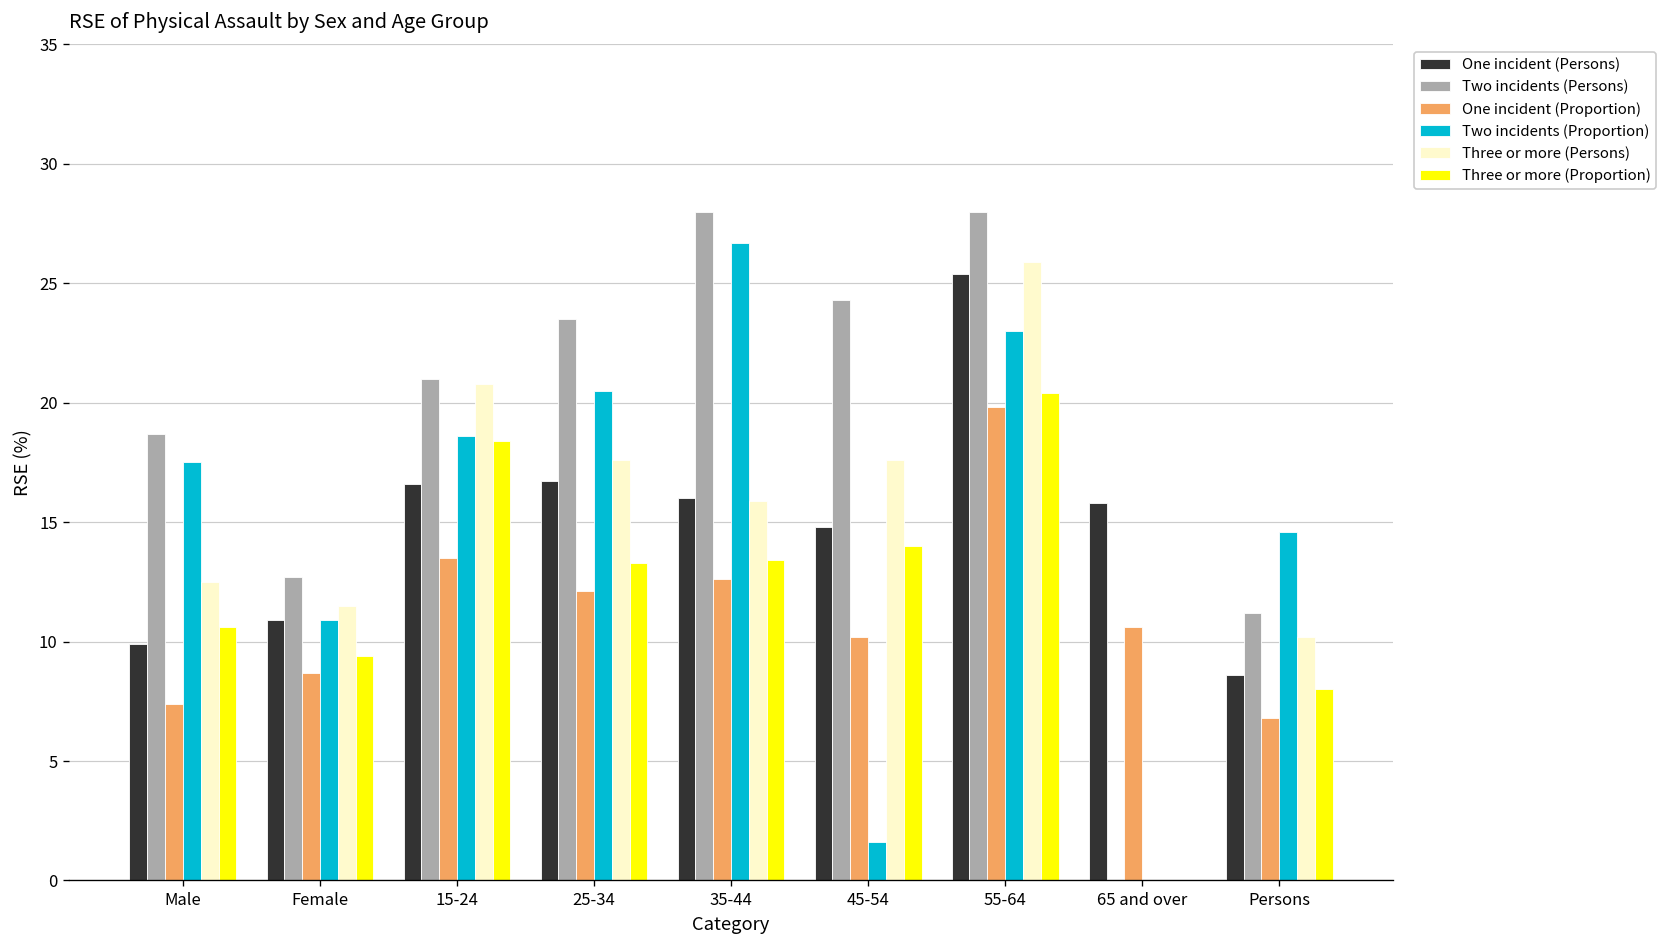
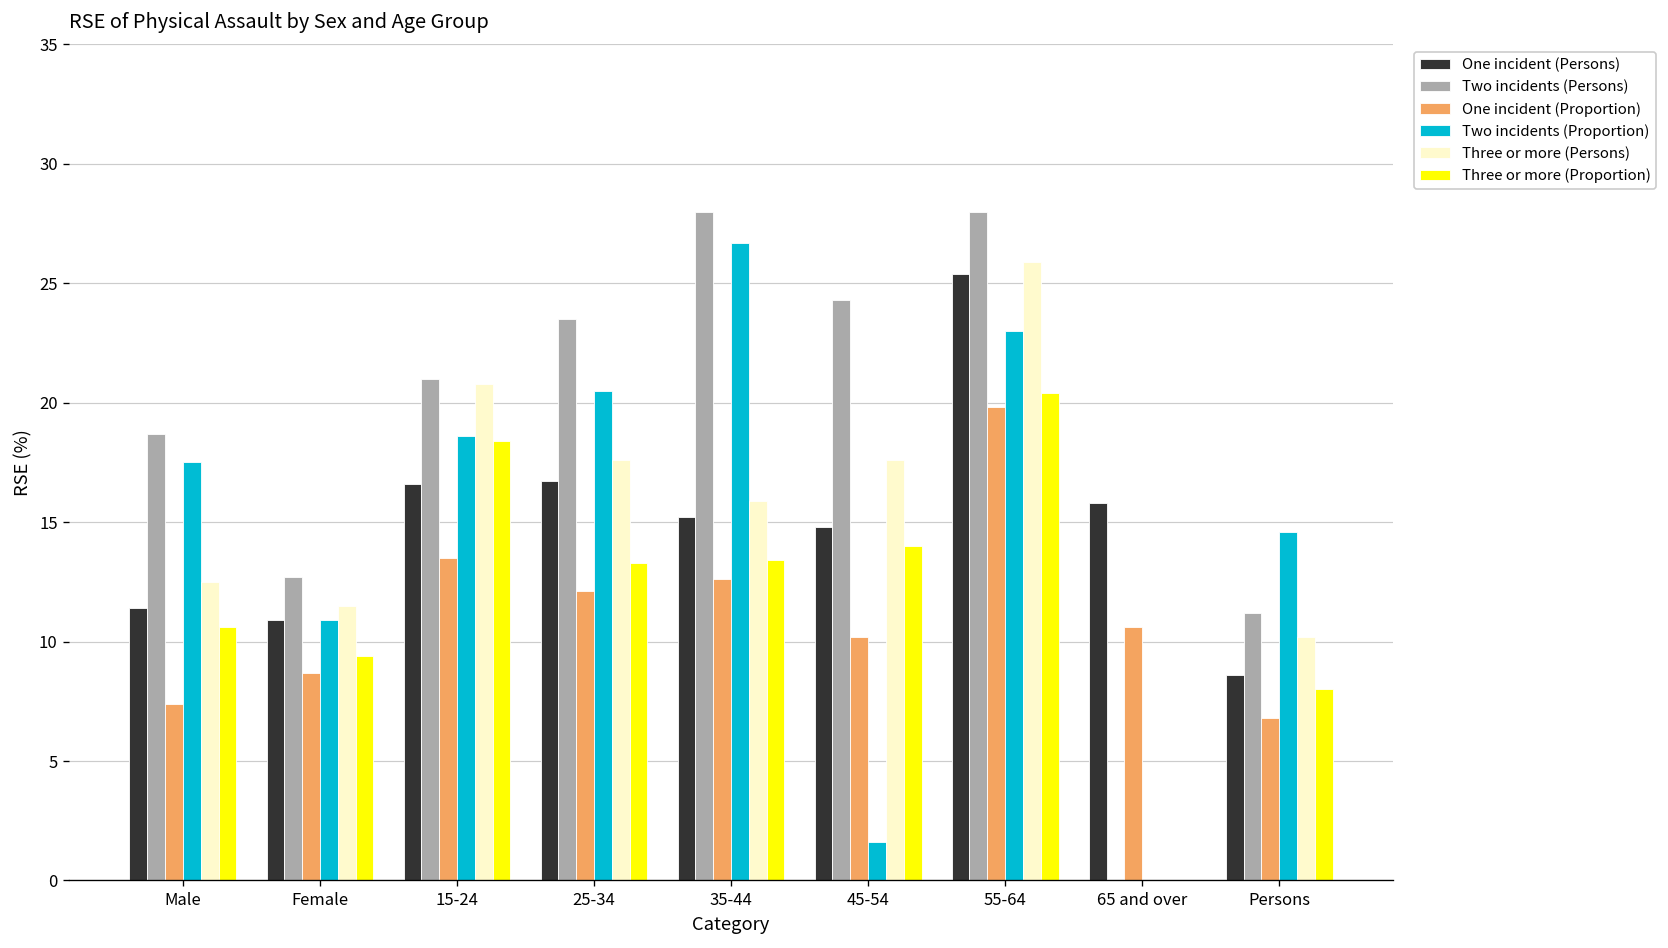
One incident (Persons), Male: 9.9 -> 11.4
One incident (Persons), 35-44: 16.0 -> 15.2
